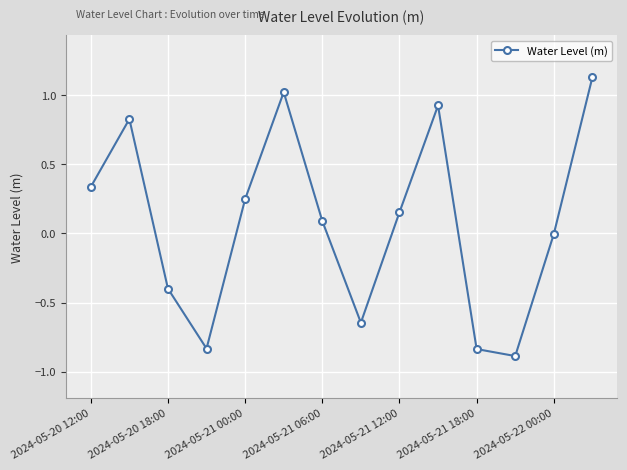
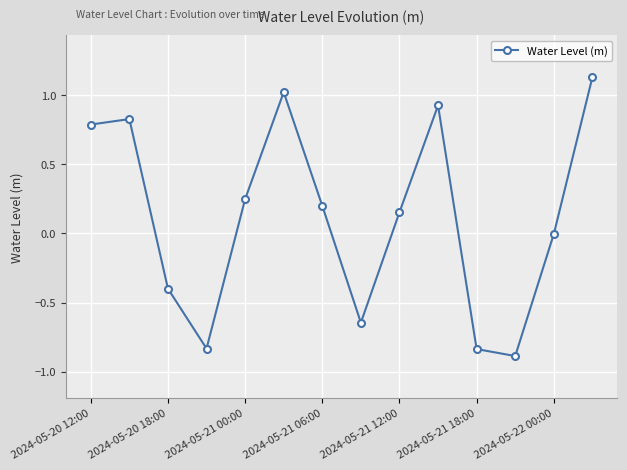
2024-05-20 12:00: 0.34 -> 0.79
2024-05-21 06:00: 0.09 -> 0.20
